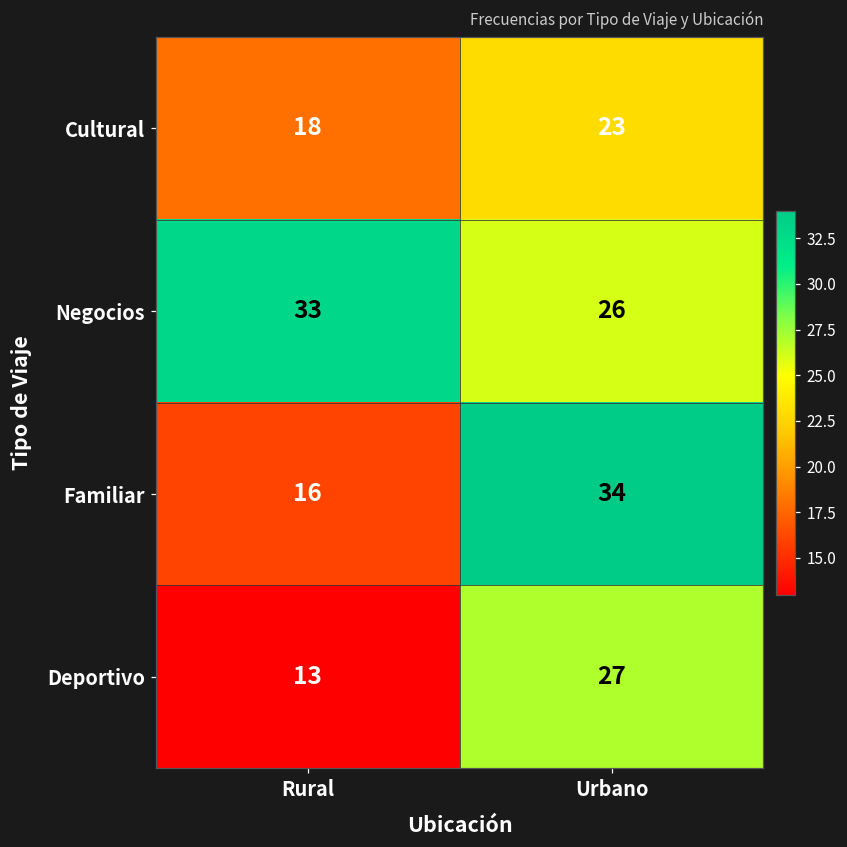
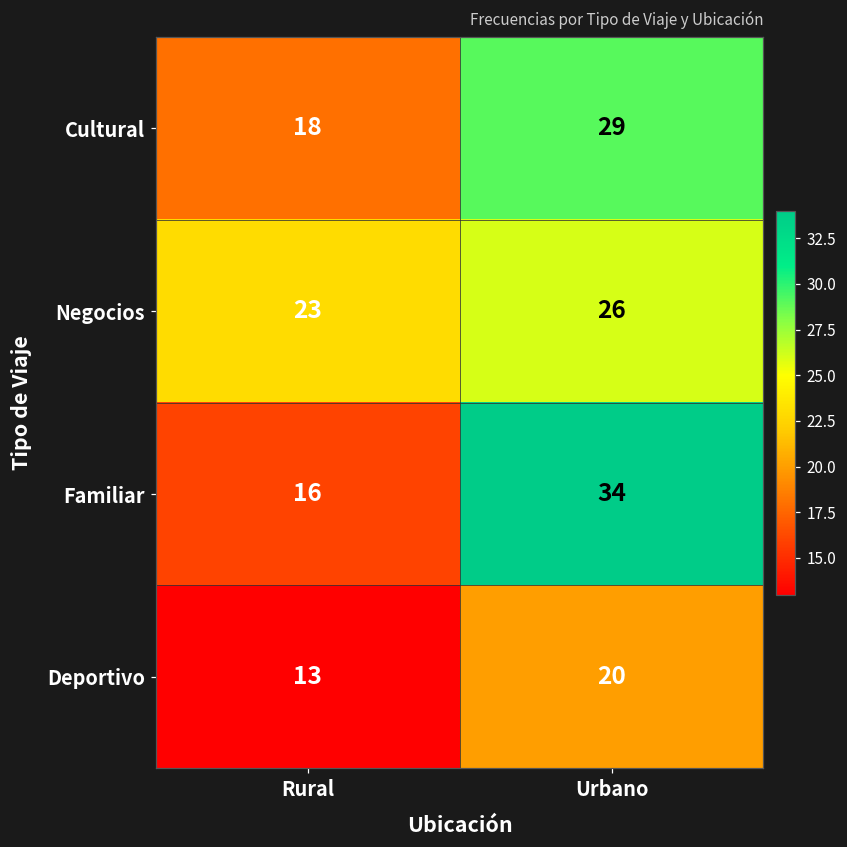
Cultural, Urbano: 23 -> 29
Negocios, Rural: 33 -> 23
Deportivo, Urbano: 27 -> 20
